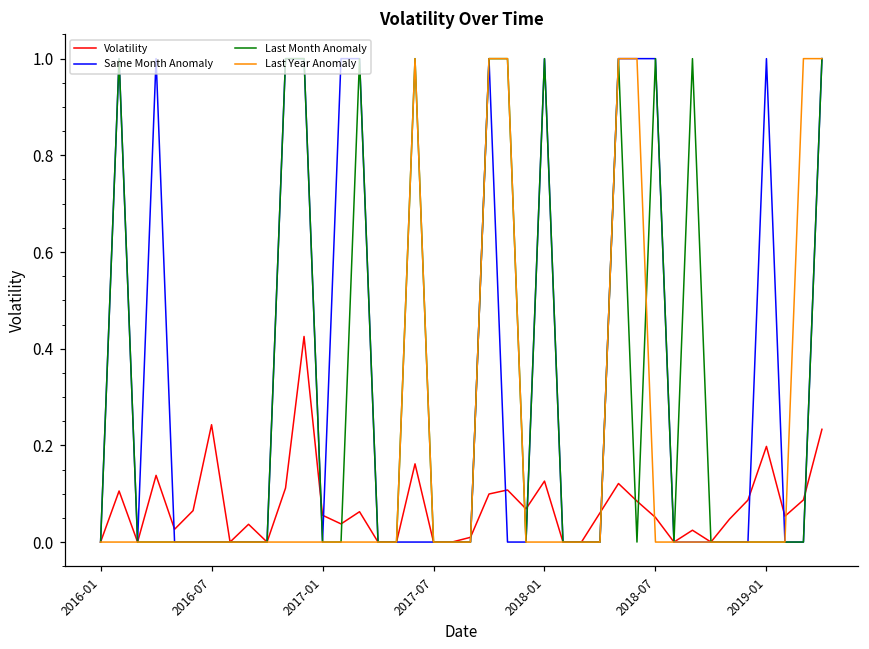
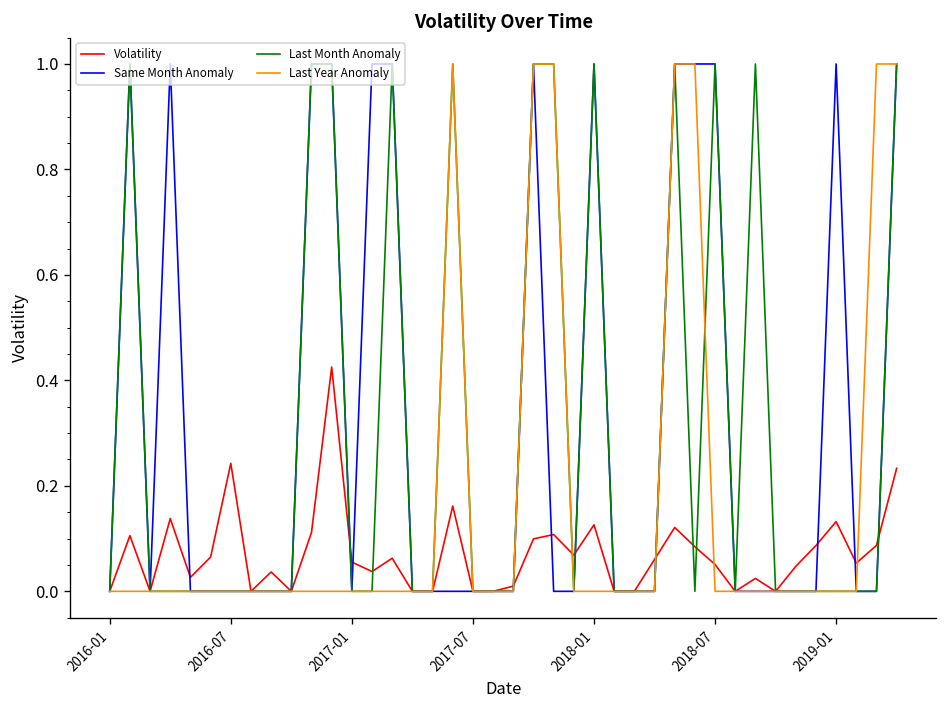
Volatility, 2019-01: 0.20 -> 0.13
